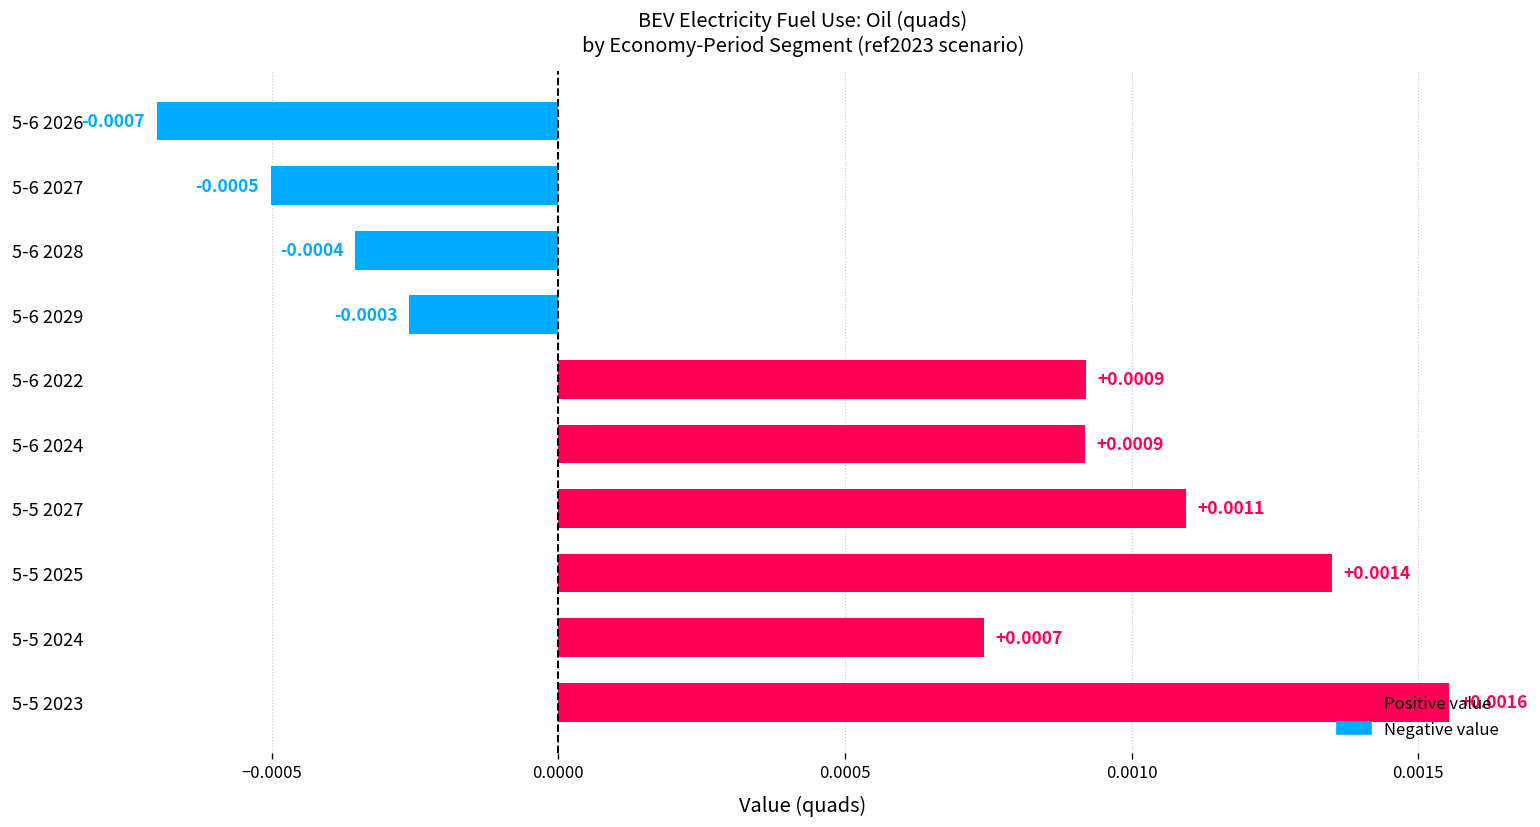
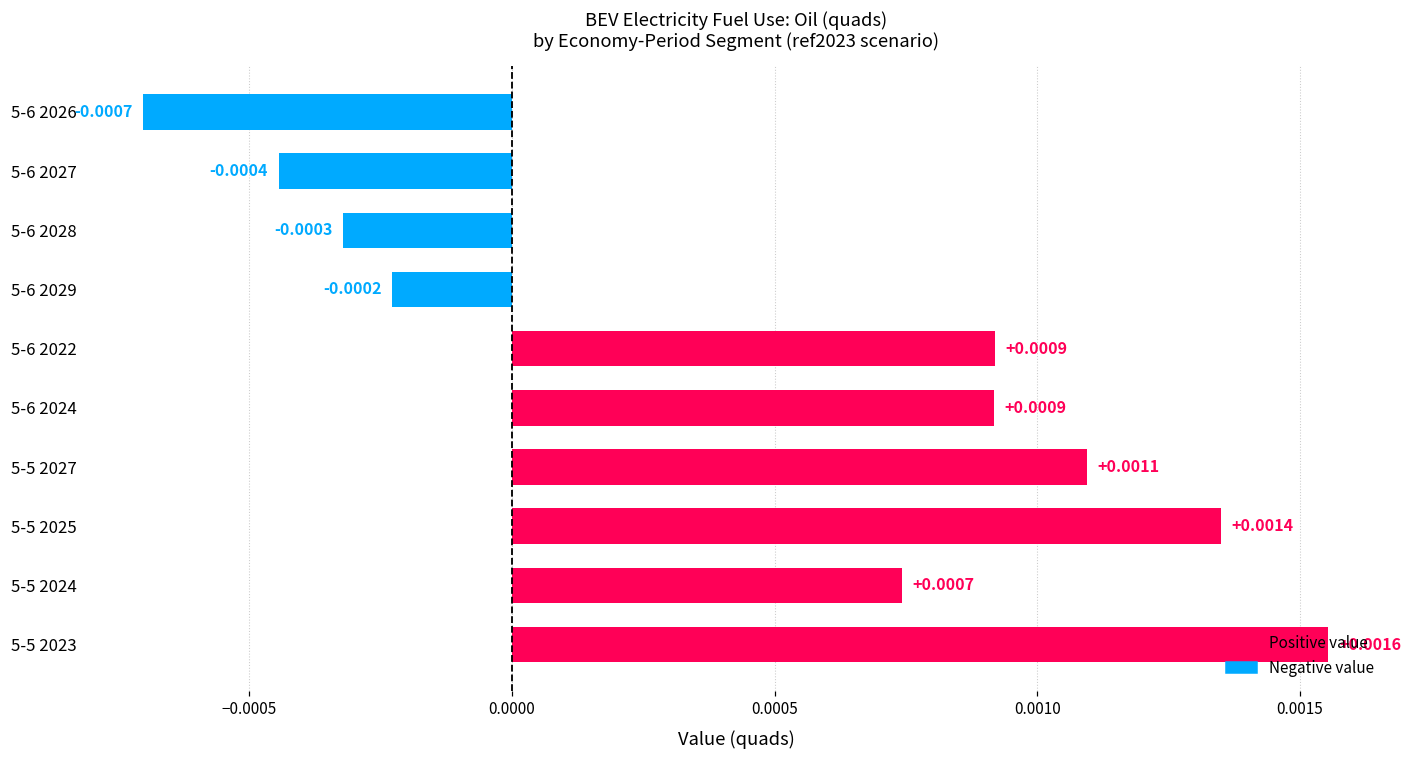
5-6 2027: -0.0005 -> -0.0004
5-6 2028: -0.0004 -> -0.0003
5-6 2029: -0.0003 -> -0.0002
